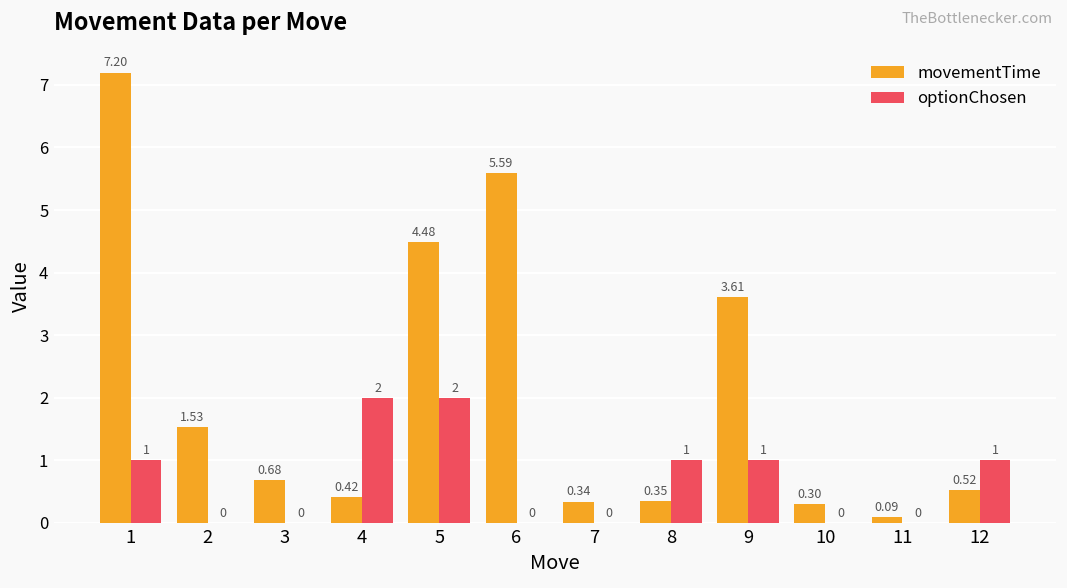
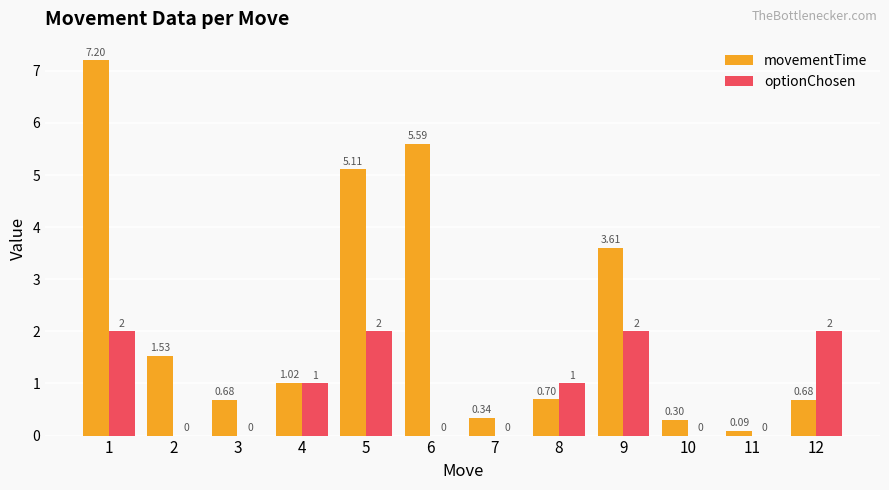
optionChosen, 1: 1 -> 2
movementTime, 4: 0.42 -> 1.02
optionChosen, 4: 2 -> 1
movementTime, 5: 4.48 -> 5.11
movementTime, 8: 0.35 -> 0.70
optionChosen, 9: 1 -> 2
movementTime, 12: 0.52 -> 0.68
optionChosen, 12: 1 -> 2
